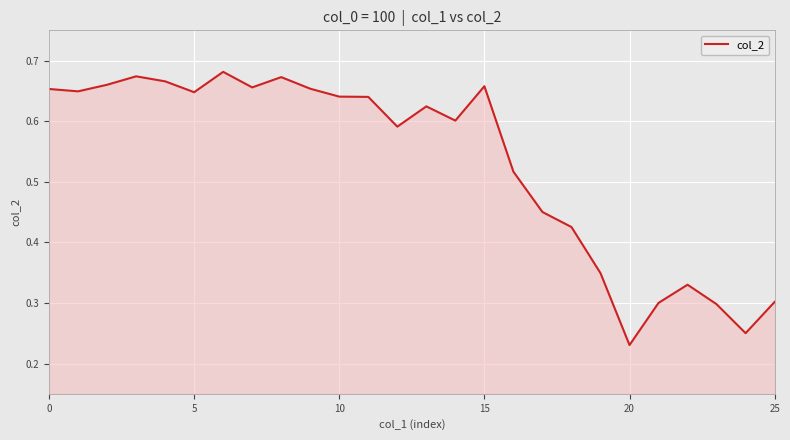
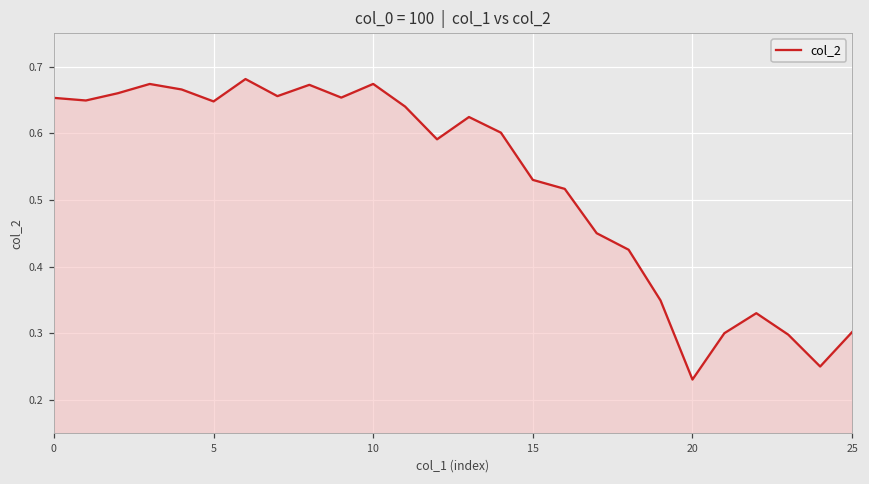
10: 0.64 -> 0.67
15: 0.66 -> 0.53
